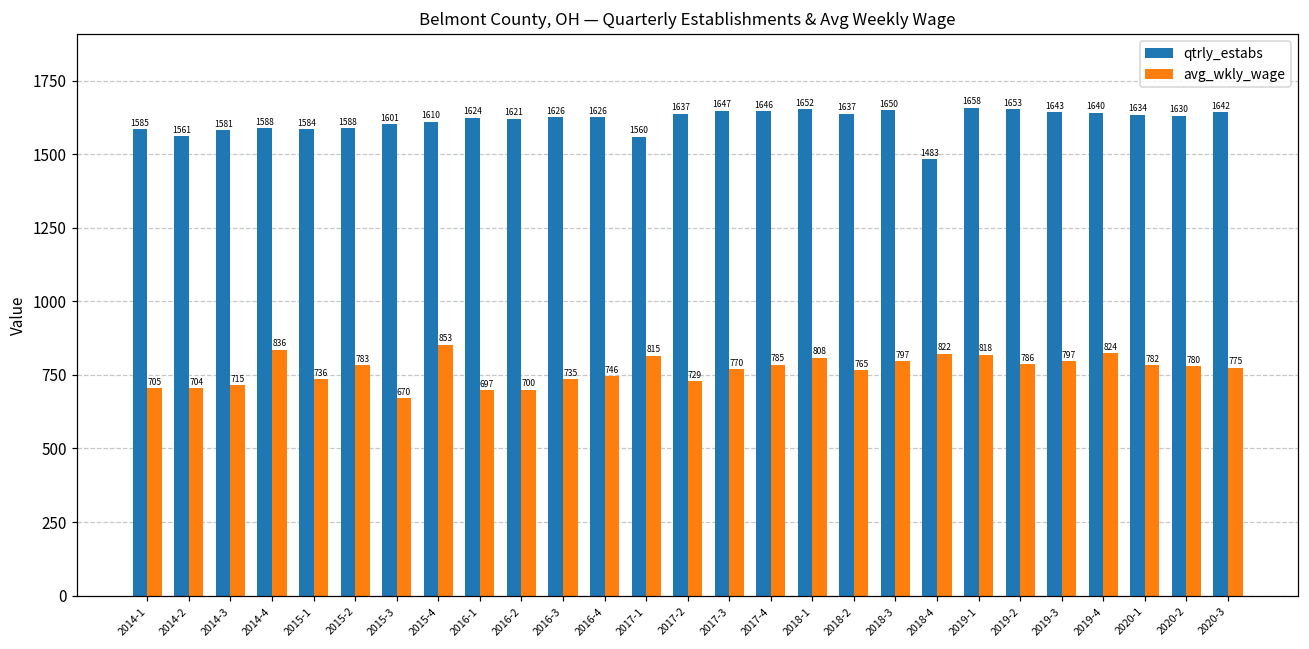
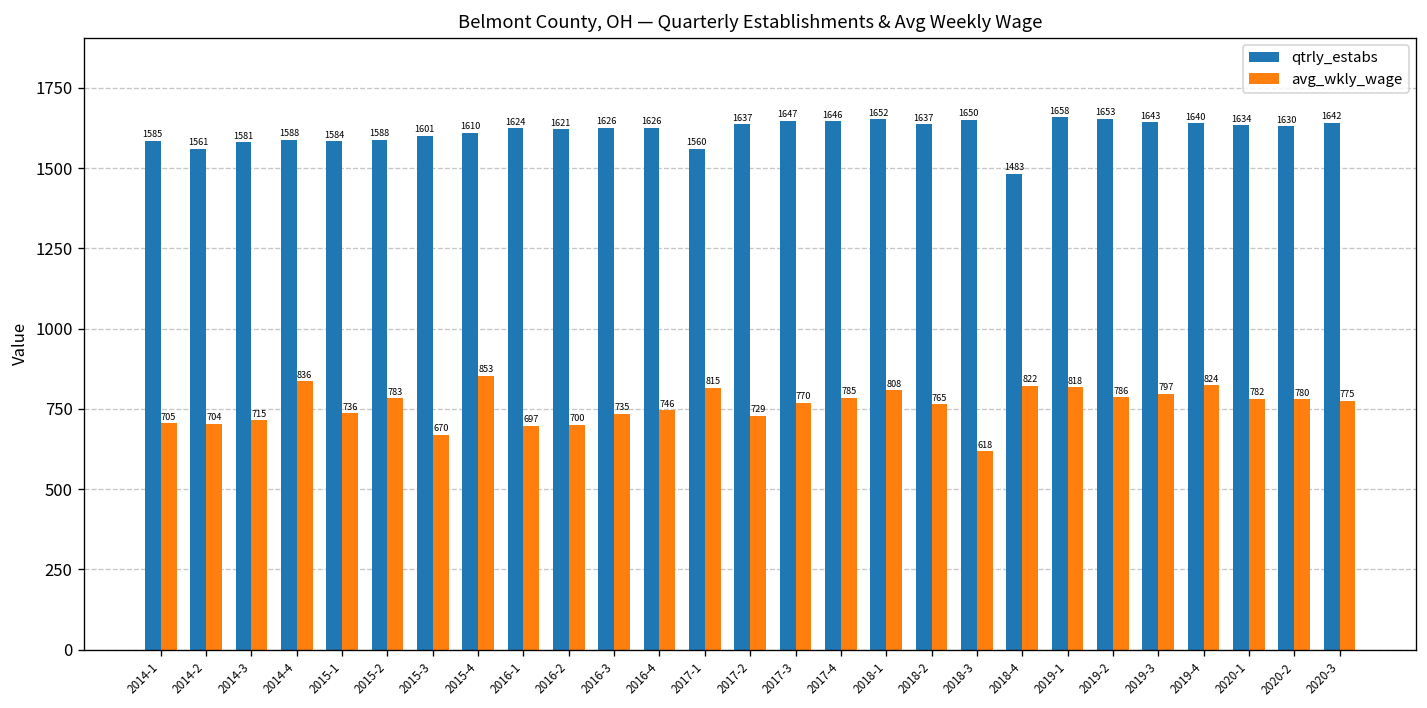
avg_wkly_wage, 2018-3: 797 -> 618
